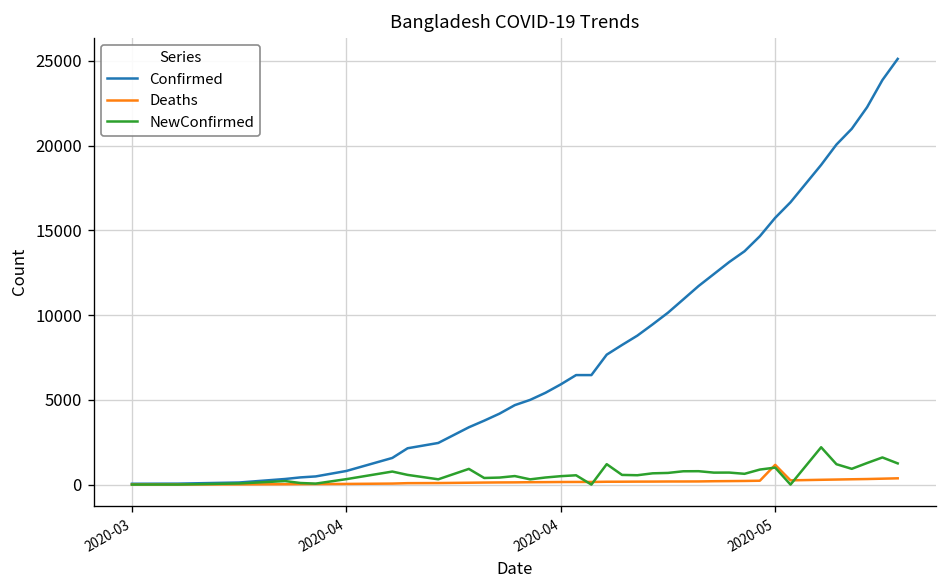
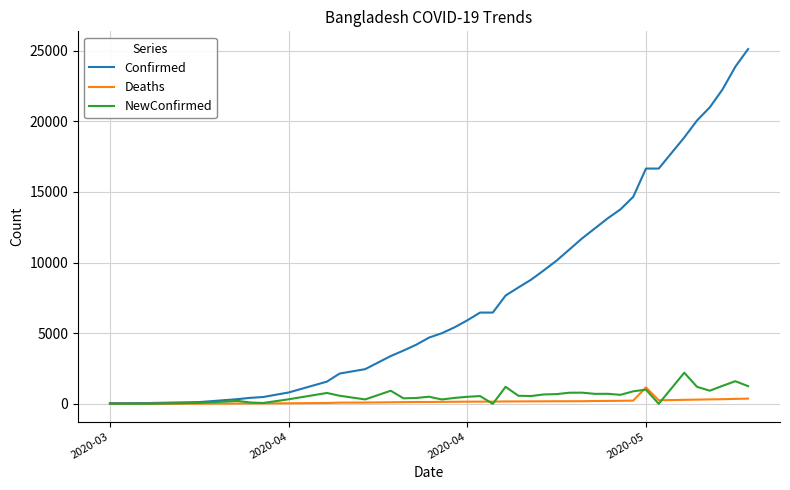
Confirmed, 2020-05: 15700 -> 16700
